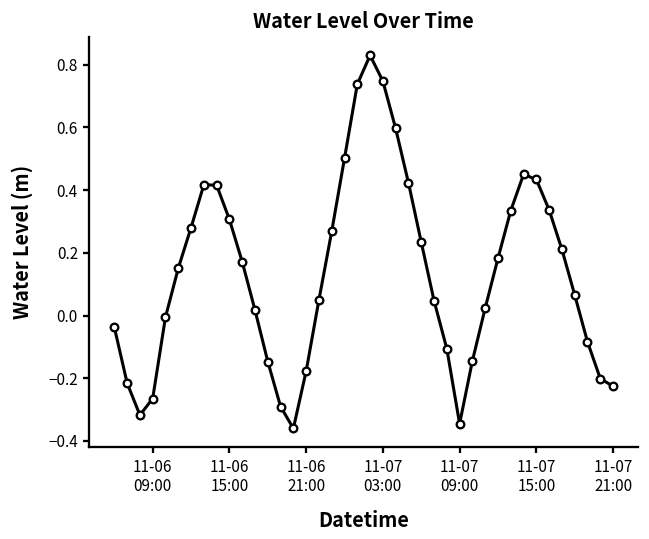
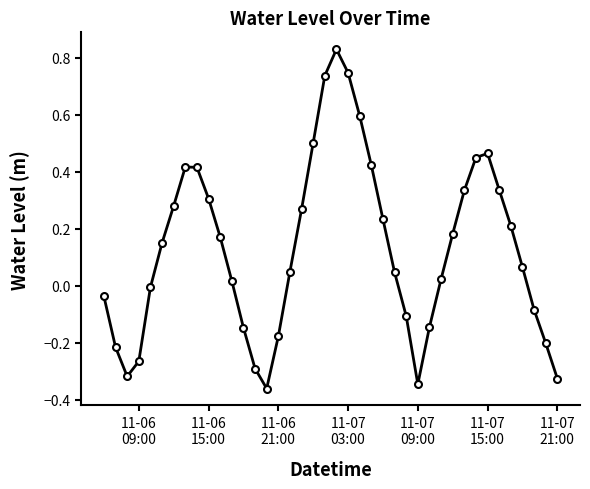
11-07 15:00: 0.43 -> 0.46
11-07 21:00: -0.23 -> -0.32
